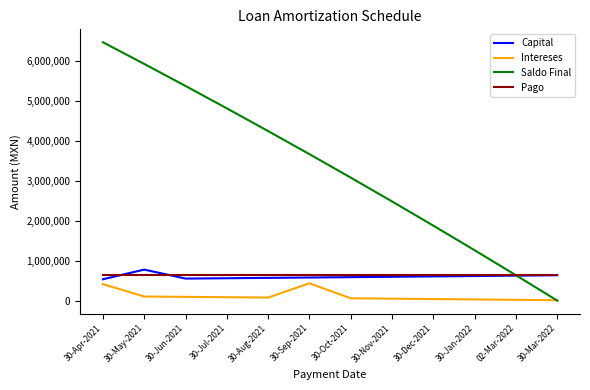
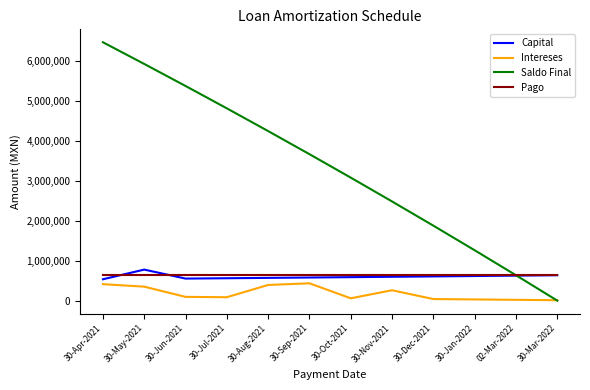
Intereses, 30-May-2021: 100,000 -> 300,000
Intereses, 30-Aug-2021: 100,000 -> 400,000
Intereses, 30-Nov-2021: 0 -> 300,000
